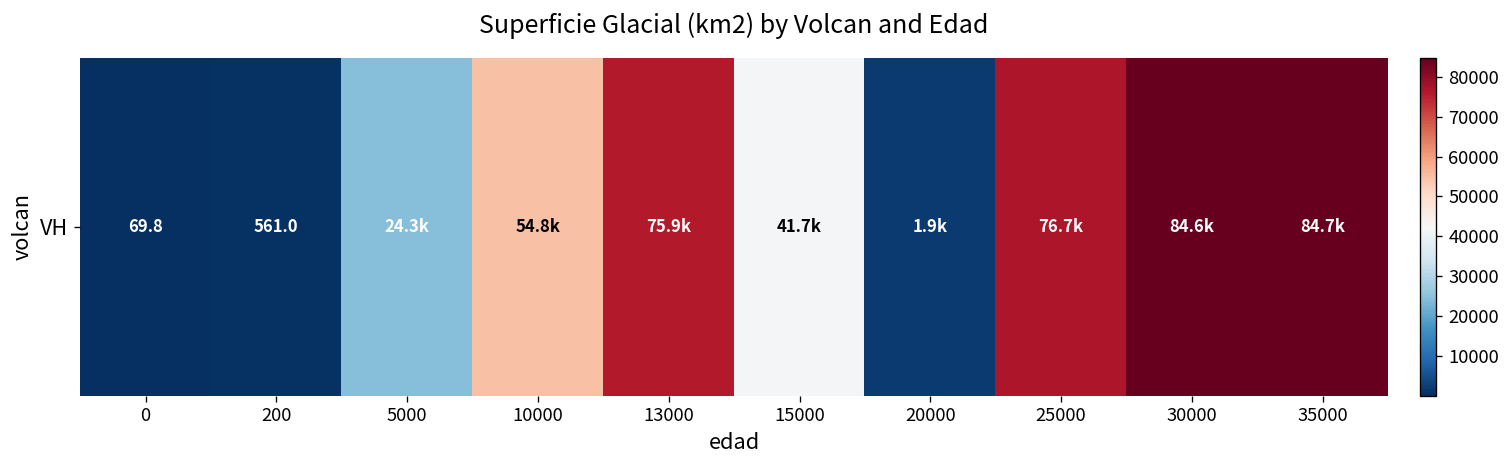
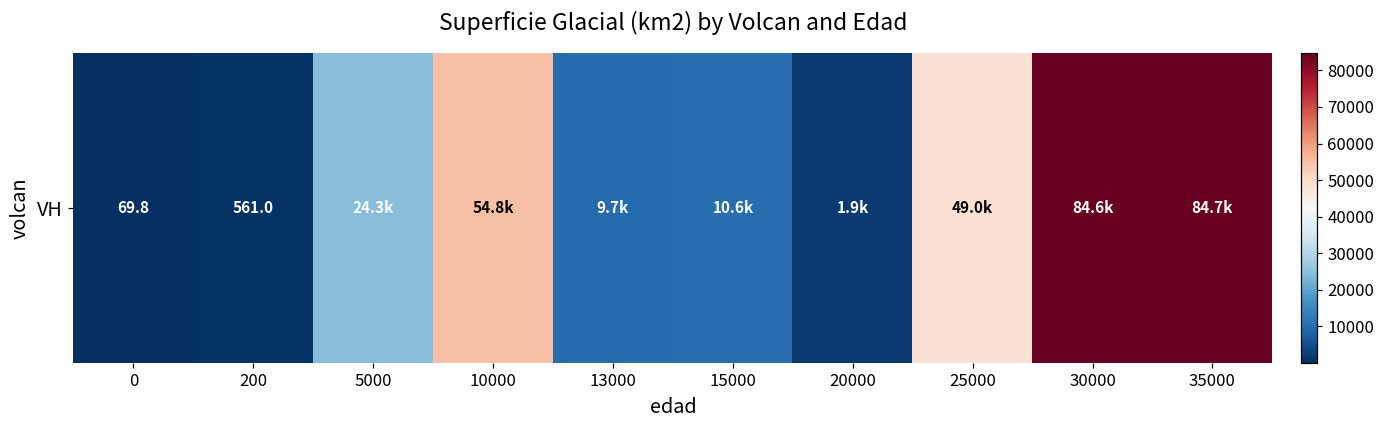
VH, 13000: 75.9k -> 9.7k
VH, 15000: 41.7k -> 10.6k
VH, 25000: 76.7k -> 49.0k
